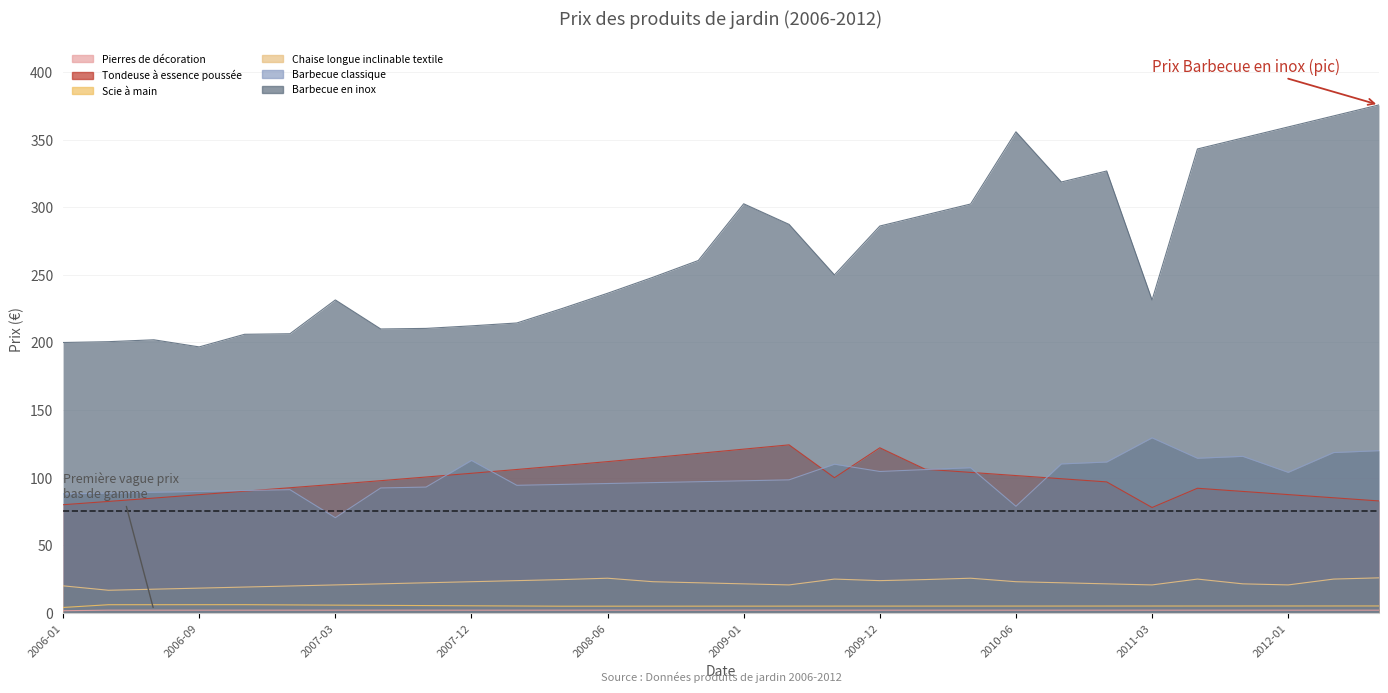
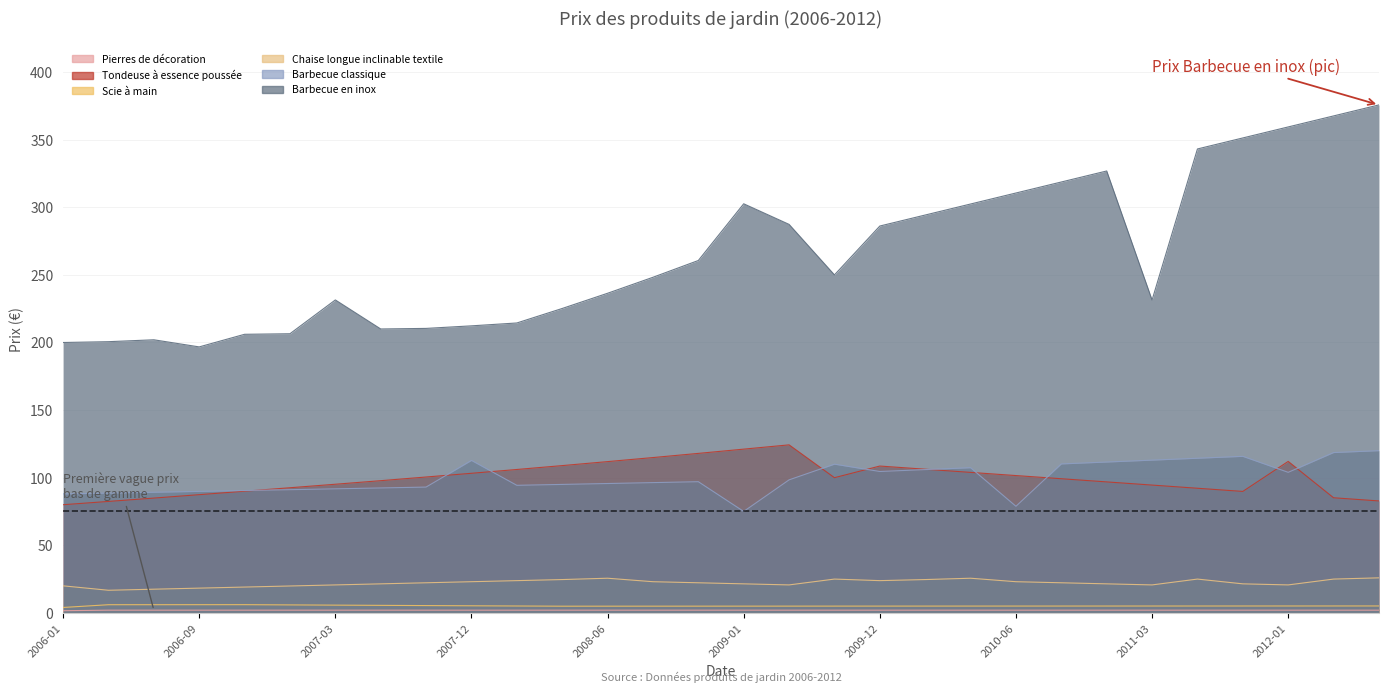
Barbecue classique, 2007-03: 70 -> 92
Barbecue classique, 2009-01: 98 -> 75
Tondeuse à essence poussée, 2009-12: 122 -> 109
Barbecue en inox, 2010-06: 356 -> 311
Tondeuse à essence poussée, 2011-03: 78 -> 95
Barbecue classique, 2011-03: 129 -> 113
Tondeuse à essence poussée, 2012-01: 87 -> 112
